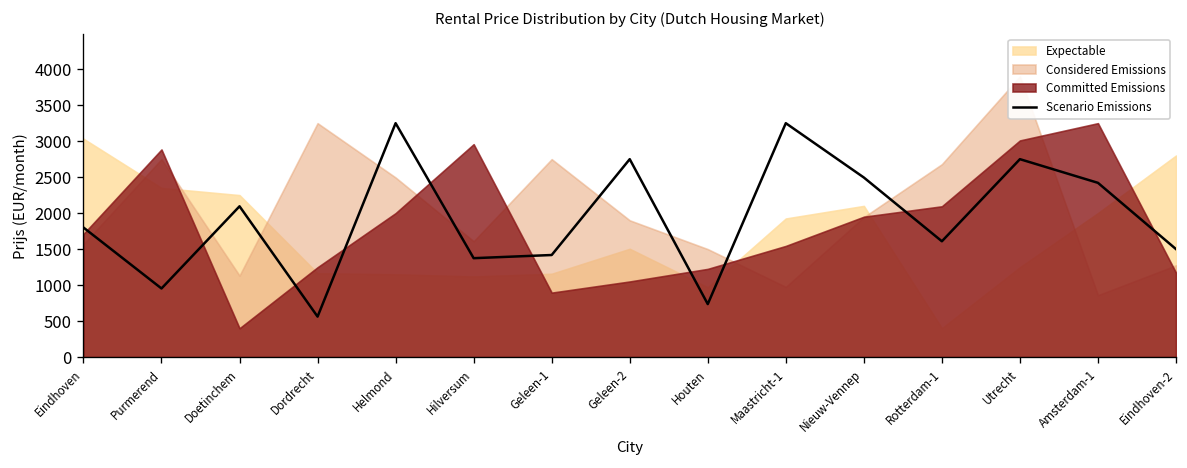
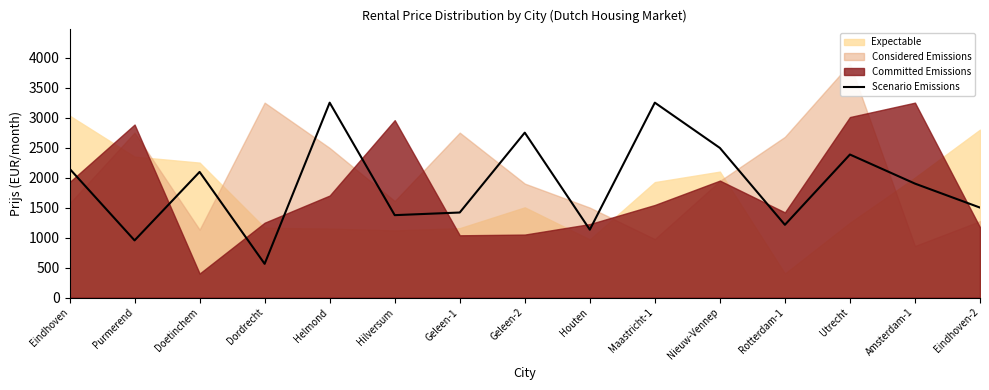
Scenario Emissions, Eindhoven: 1800 -> 2100
Committed Emissions, Eindhoven: 1700 -> 1900
Committed Emissions, Helmond: 2000 -> 1700
Committed Emissions, Geleen-1: 900 -> 1000
Scenario Emissions, Houten: 700 -> 1100
Scenario Emissions, Rotterdam-1: 1600 -> 1200
Committed Emissions, Rotterdam-1: 2100 -> 1400
Scenario Emissions, Utrecht: 2800 -> 2400
Scenario Emissions, Amsterdam-1: 2400 -> 1900
